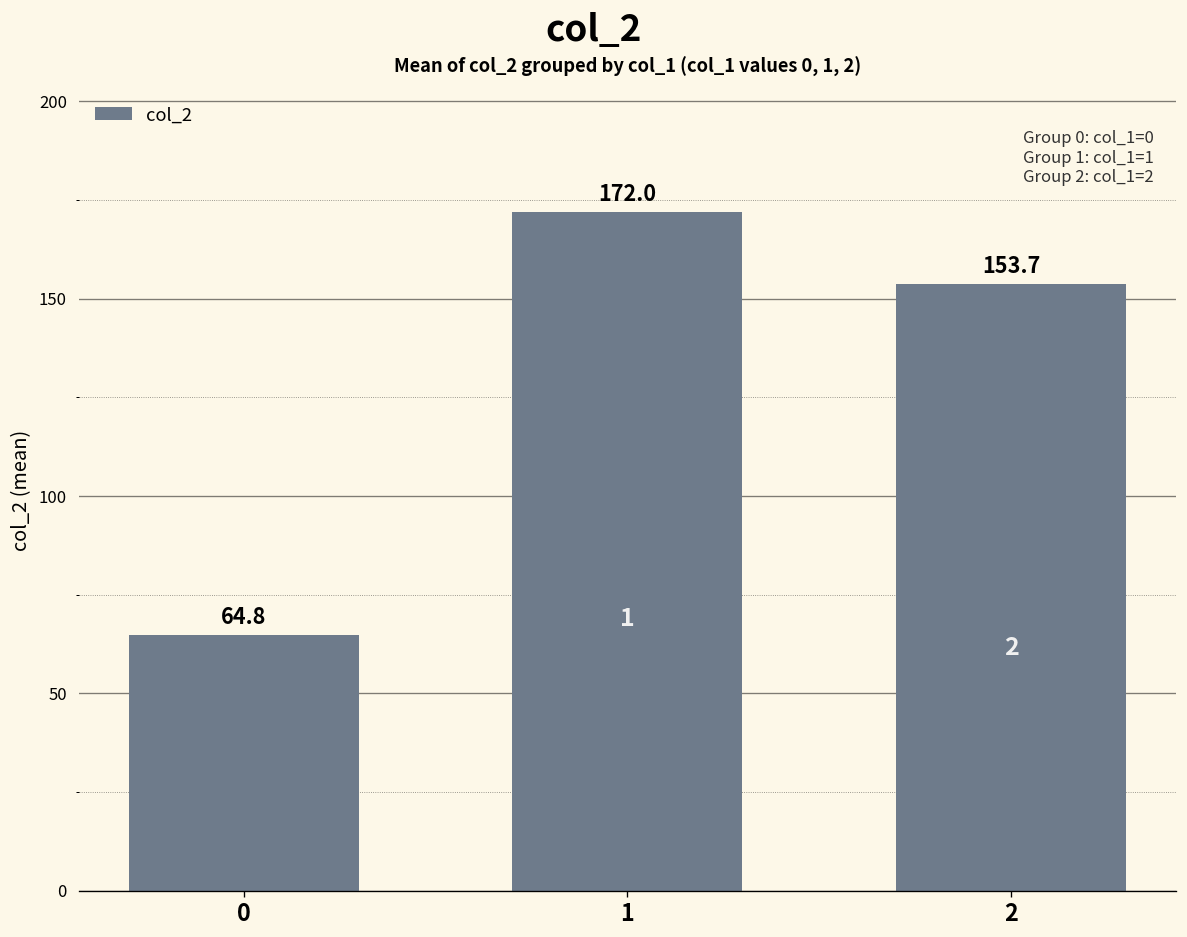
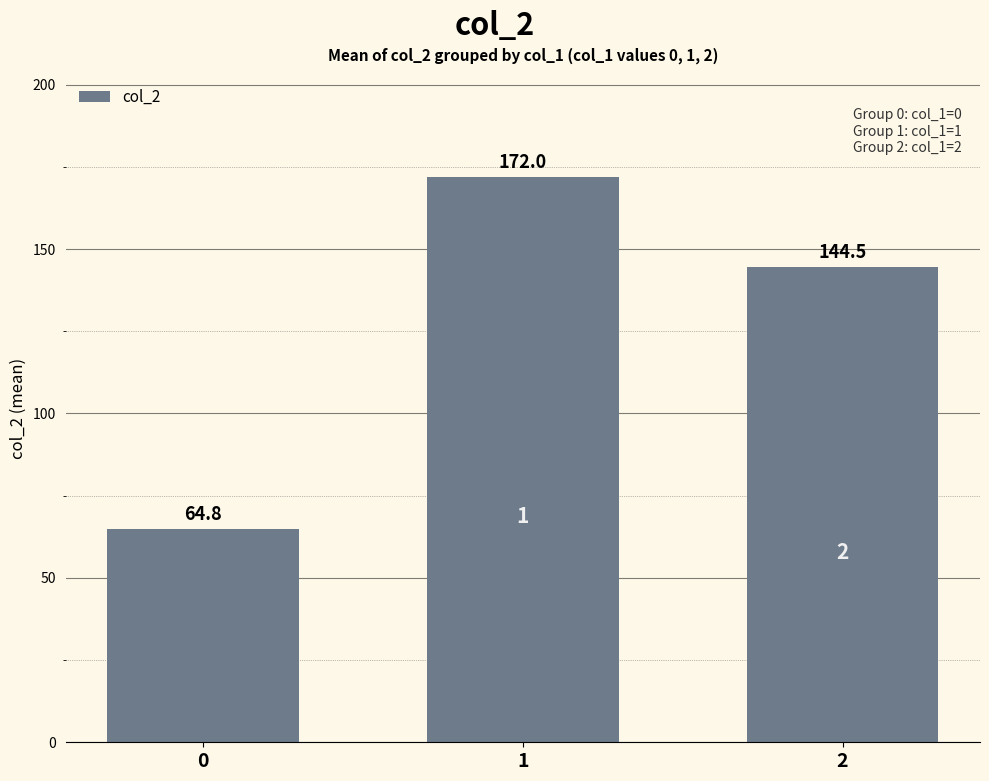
2: 153.7 -> 144.5
